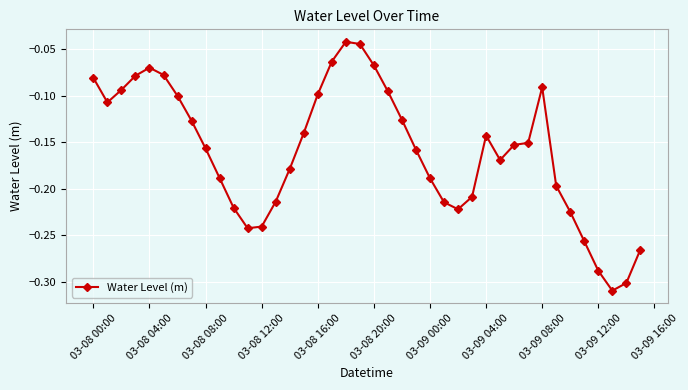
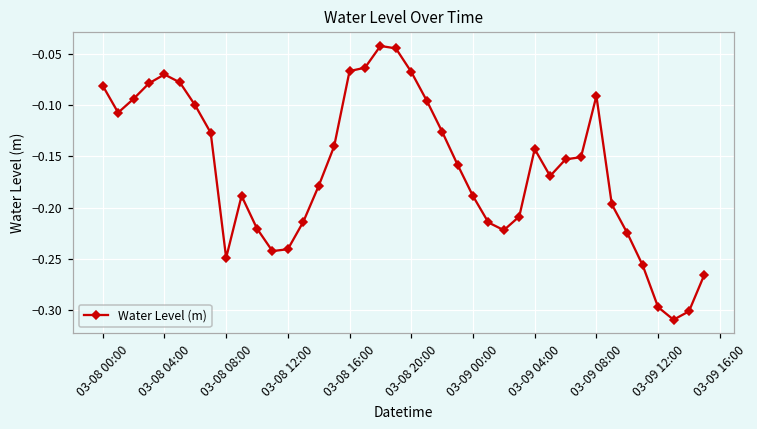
03-08 08:00: -0.16 -> -0.25
03-08 16:00: -0.10 -> -0.07
03-09 12:00: -0.29 -> -0.30
